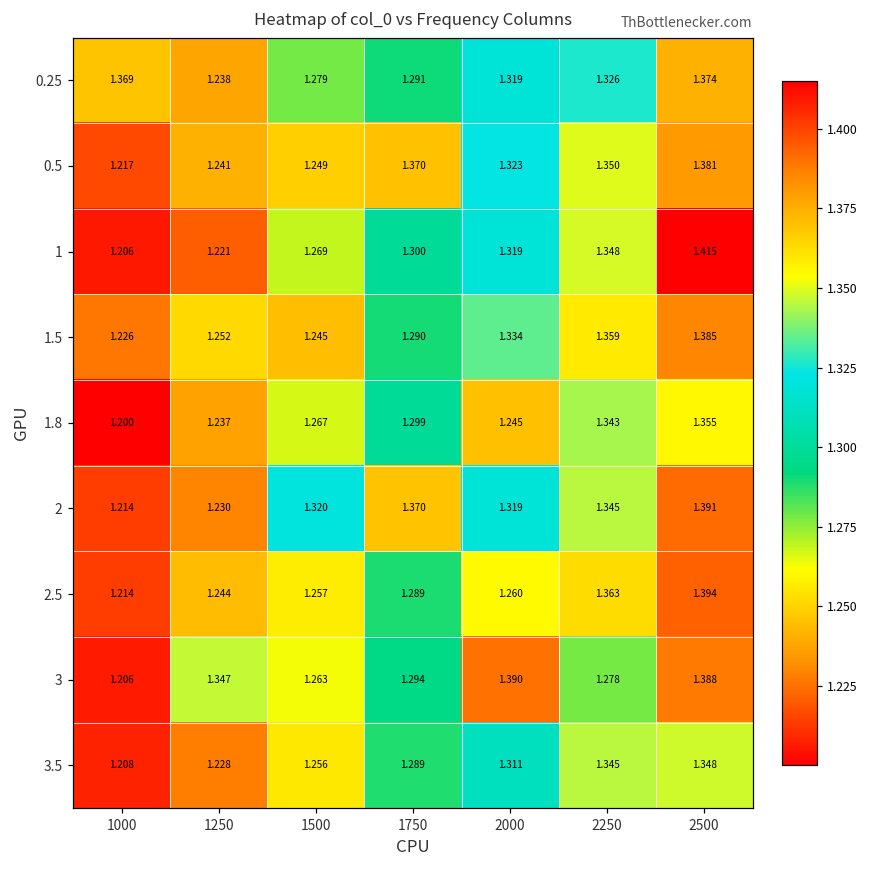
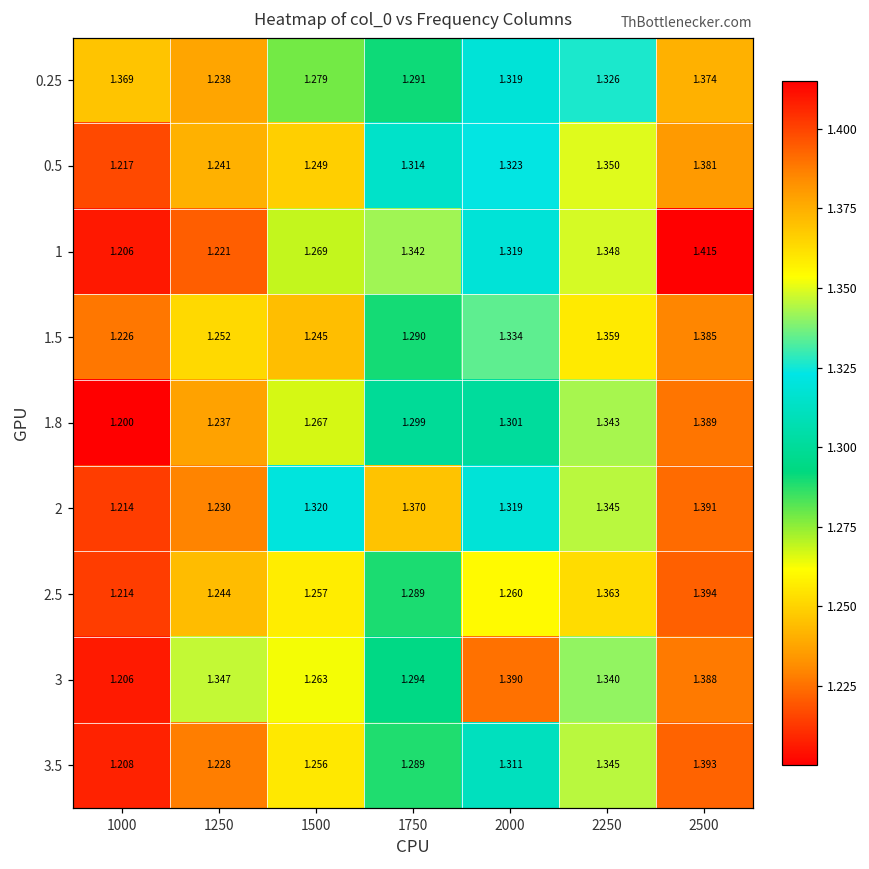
0.5, 1750: 1.370 -> 1.314
1, 1750: 1.300 -> 1.342
1.8, 2000: 1.245 -> 1.301
1.8, 2500: 1.355 -> 1.389
3, 2250: 1.278 -> 1.340
3.5, 2500: 1.348 -> 1.393
